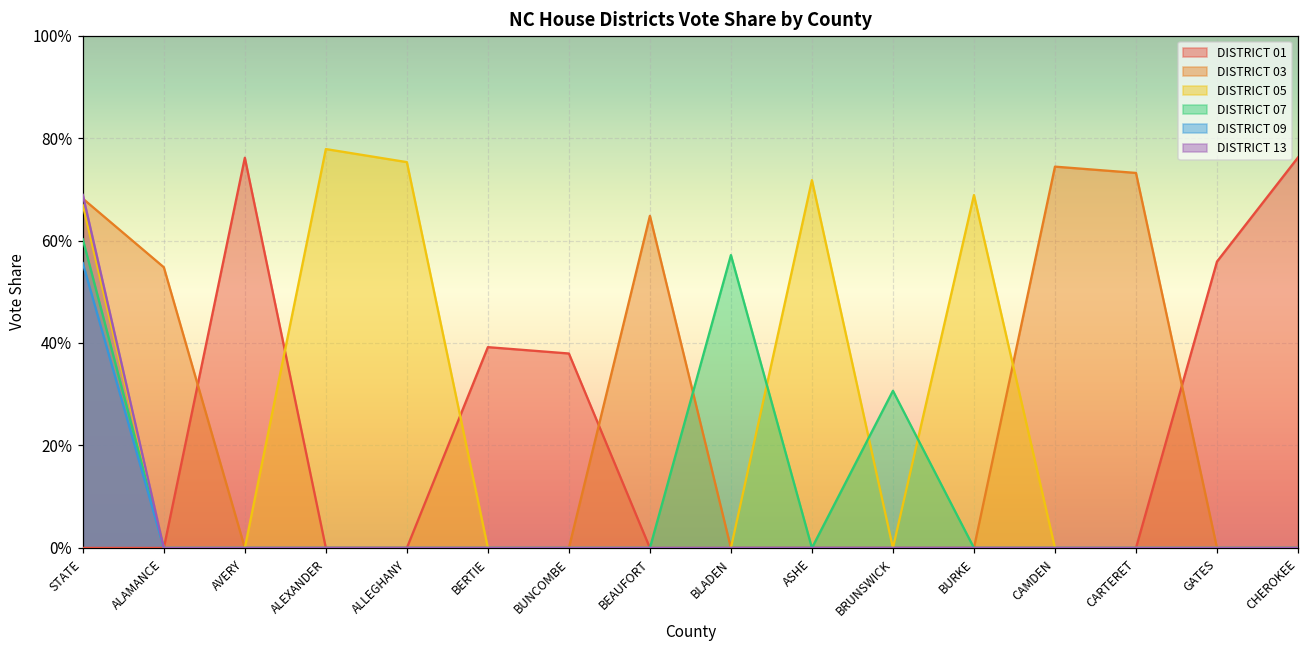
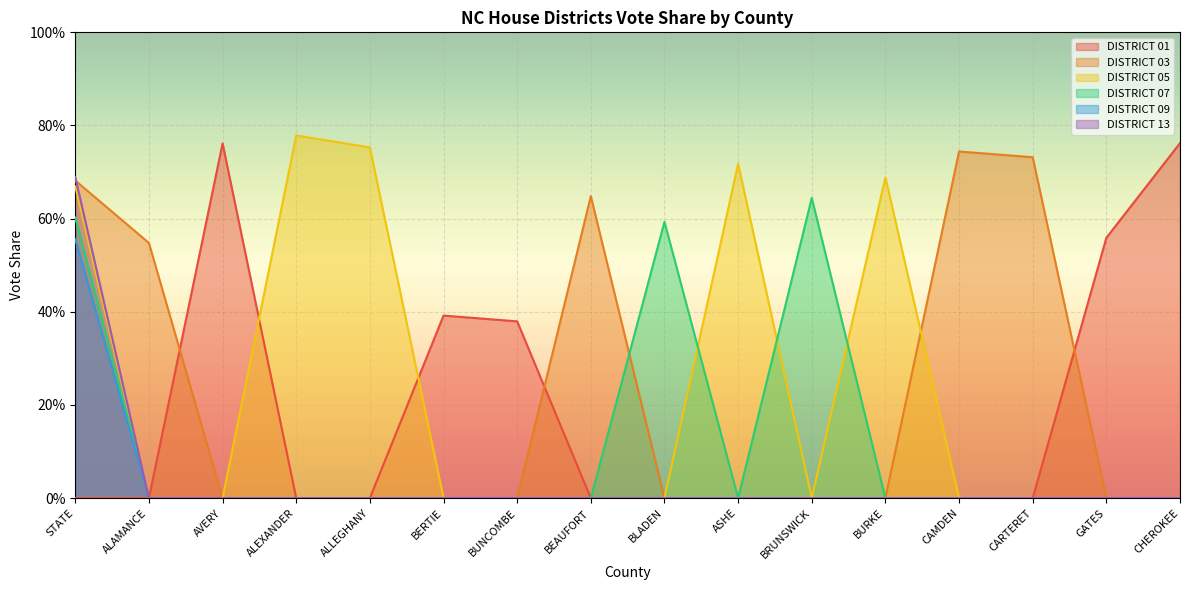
DISTRICT 07, BLADEN: 57% -> 59%
DISTRICT 07, BRUNSWICK: 31% -> 64%
